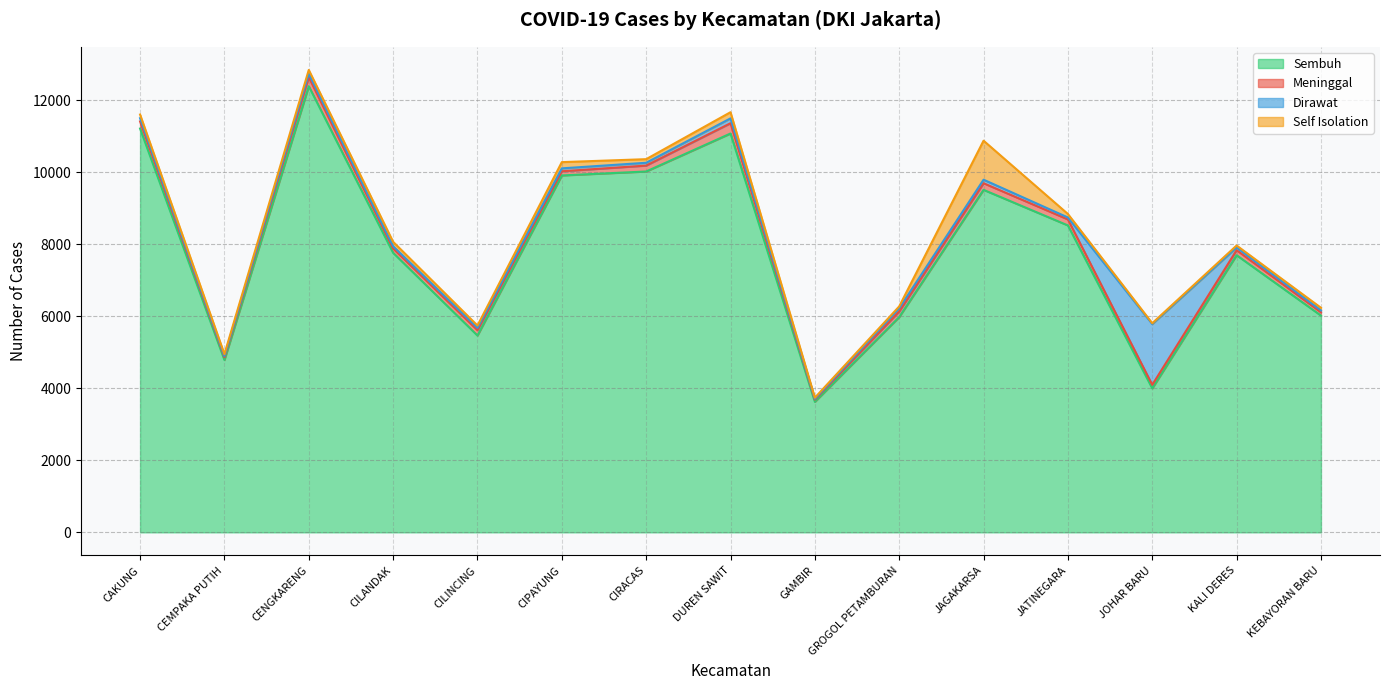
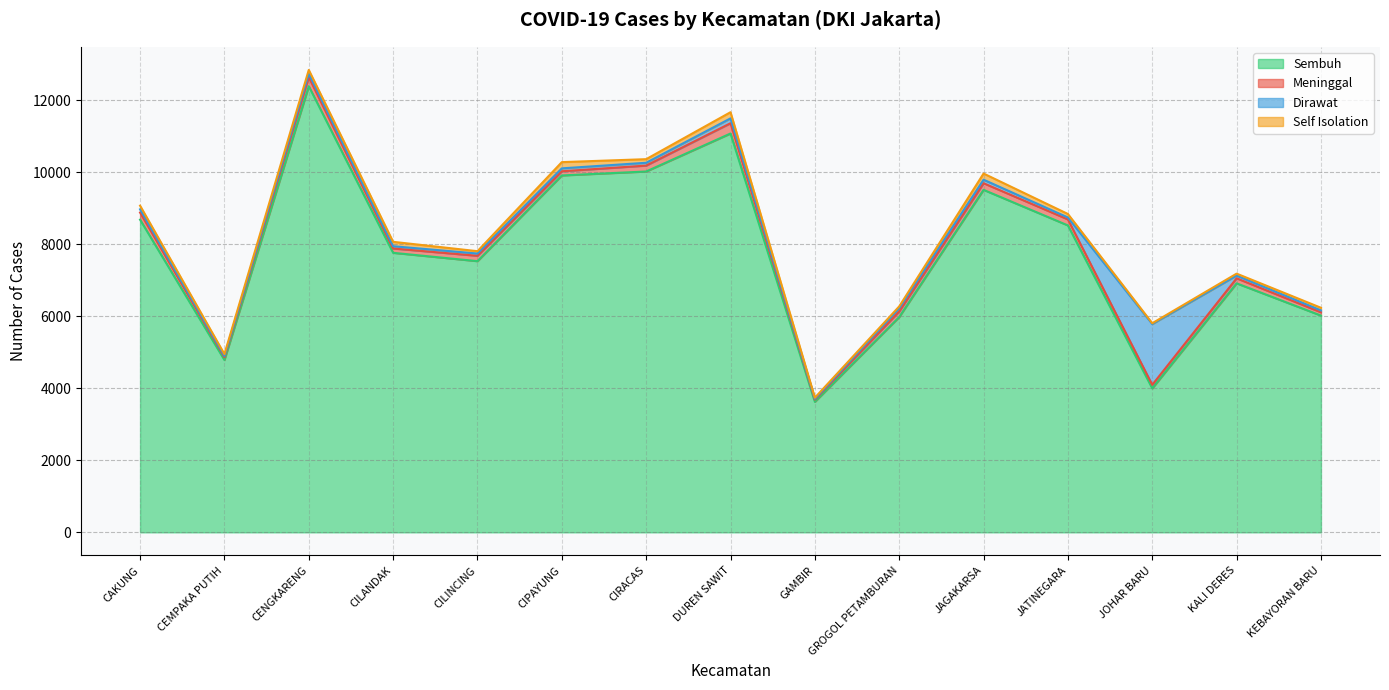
Sembuh, CAKUNG: 11200 -> 8700
Sembuh, CILINCING: 5500 -> 7500
Self Isolation, JAGAKARSA: 1100 -> 200
Sembuh, KALI DERES: 7700 -> 6900
